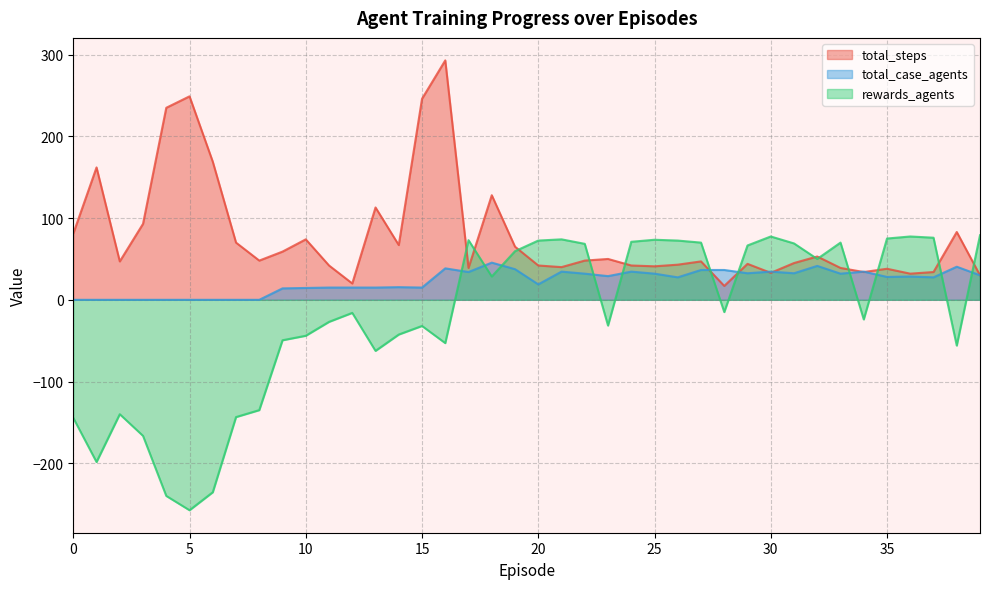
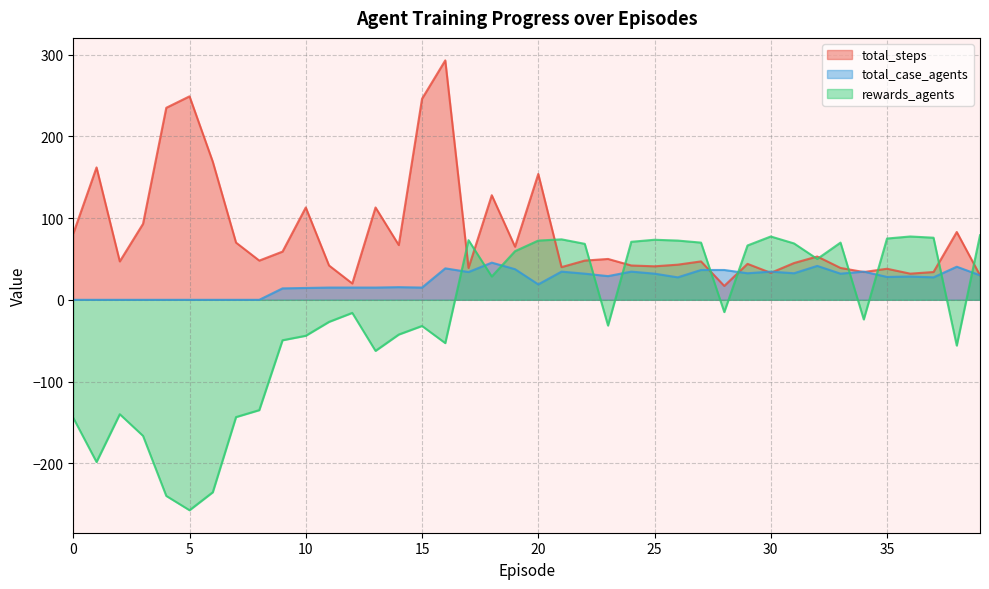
total_steps, 10: 70 -> 110
total_steps, 20: 40 -> 150
